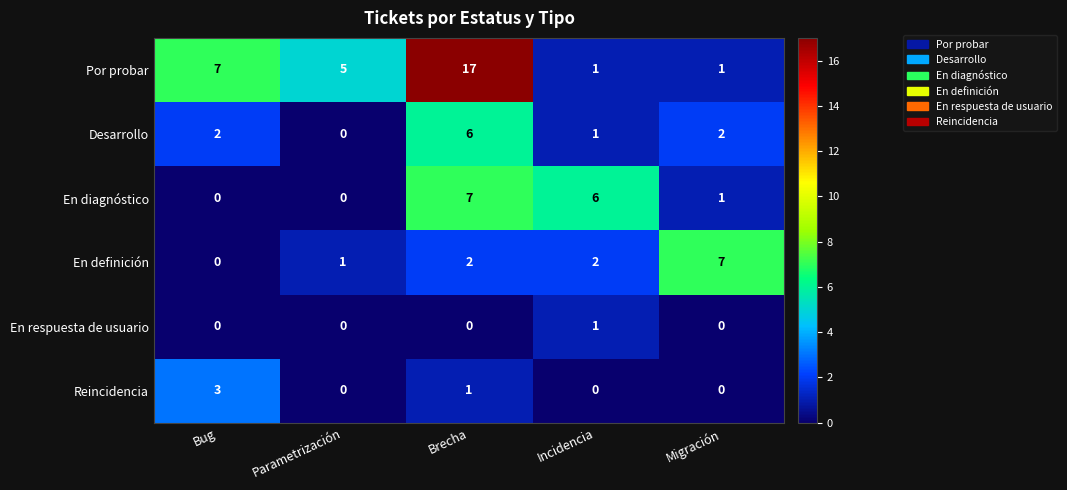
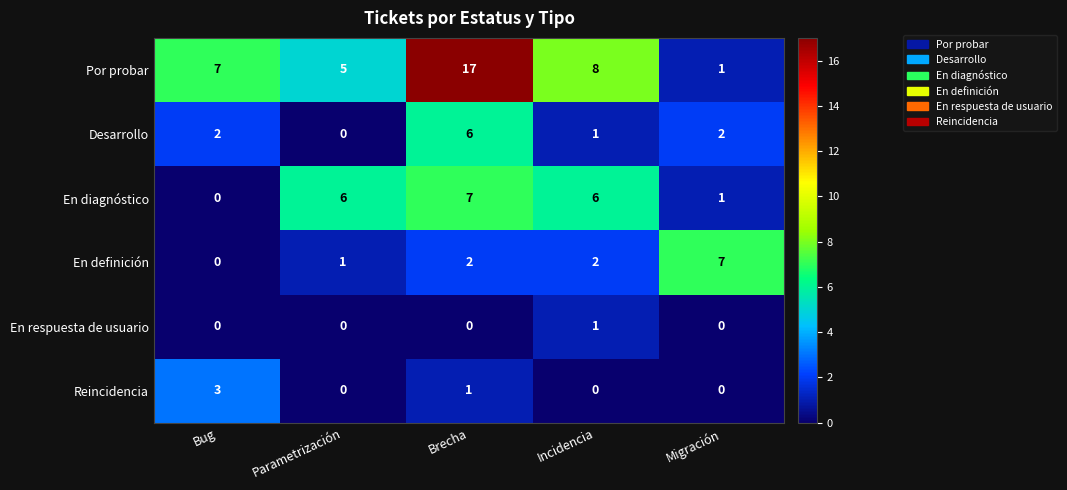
Por probar, Incidencia: 1 -> 8
En diagnóstico, Parametrización: 0 -> 6
